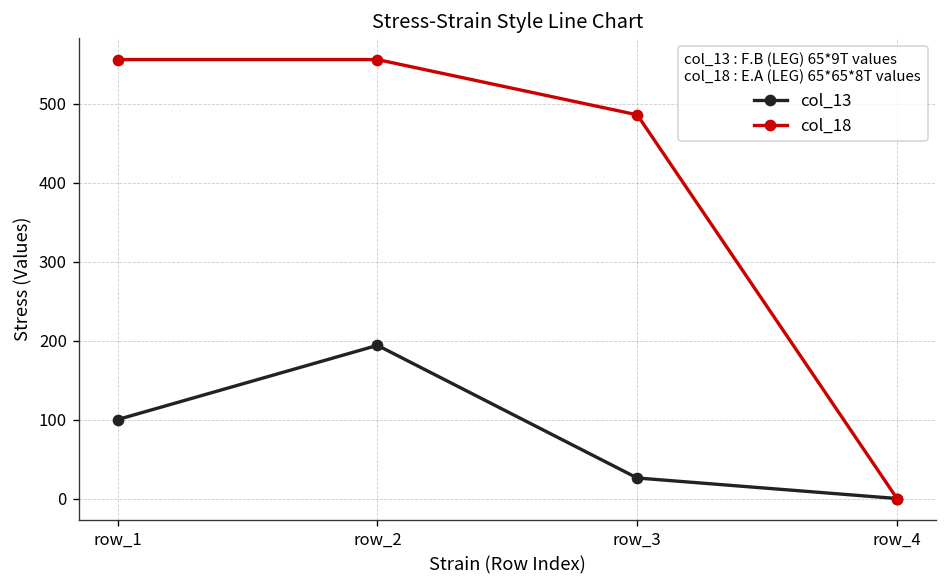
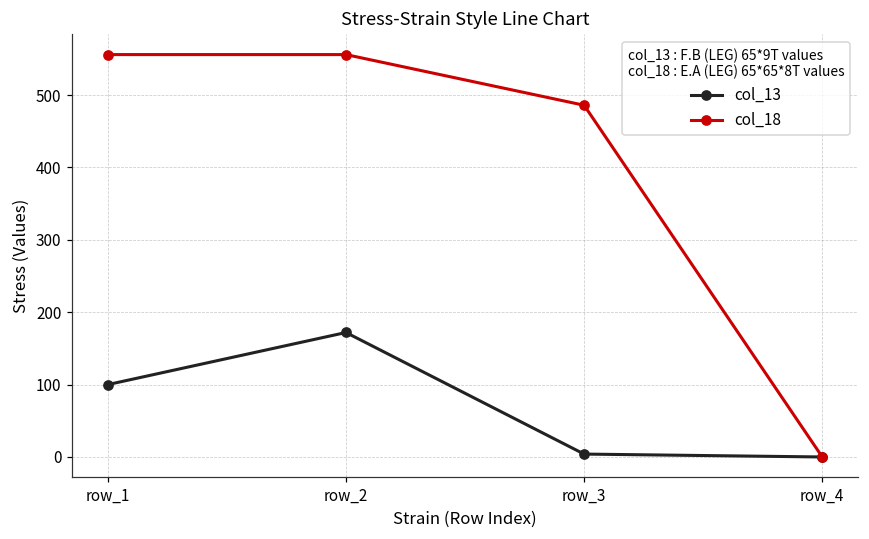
col_13, row_2: 190 -> 170
col_13, row_3: 30 -> 0
